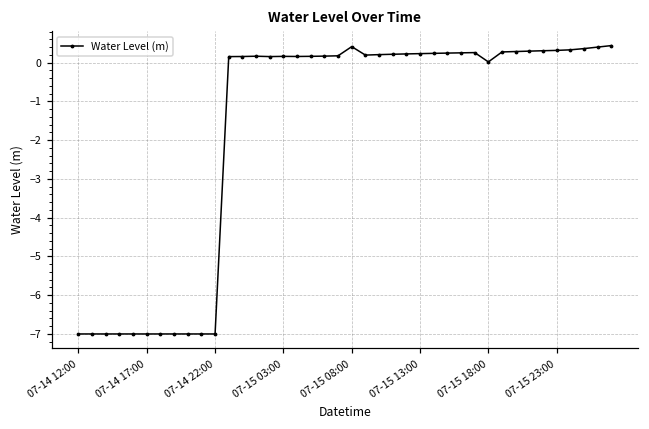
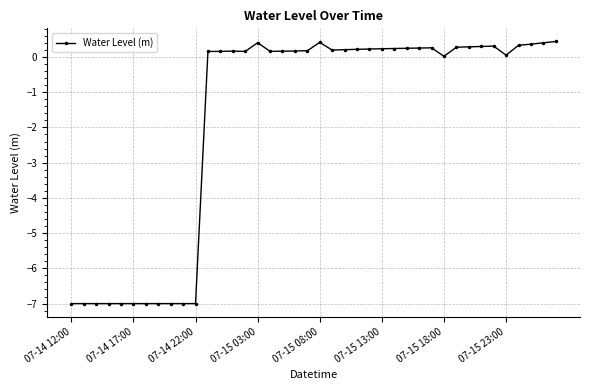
07-15 03:00: 0.2 -> 0.4
07-15 23:00: 0.3 -> 0.1
